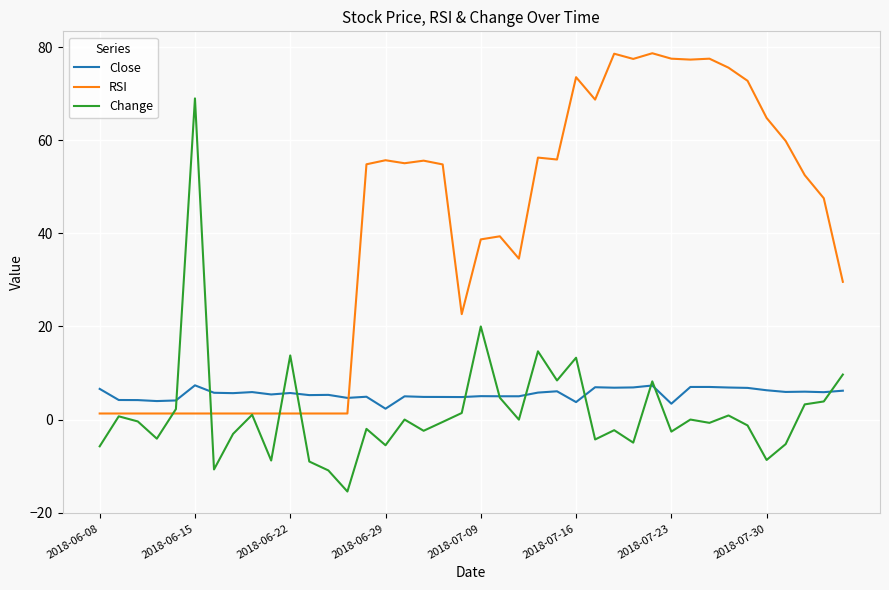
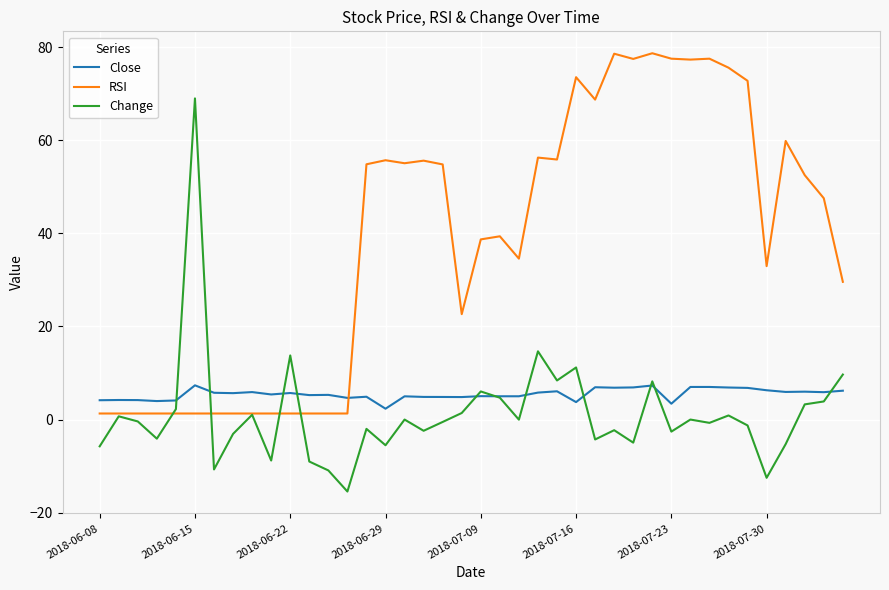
Close, 2018-06-08: 7 -> 4
Change, 2018-07-09: 20 -> 6
Change, 2018-07-16: 13 -> 11
RSI, 2018-07-30: 65 -> 33
Change, 2018-07-30: -9 -> -13
